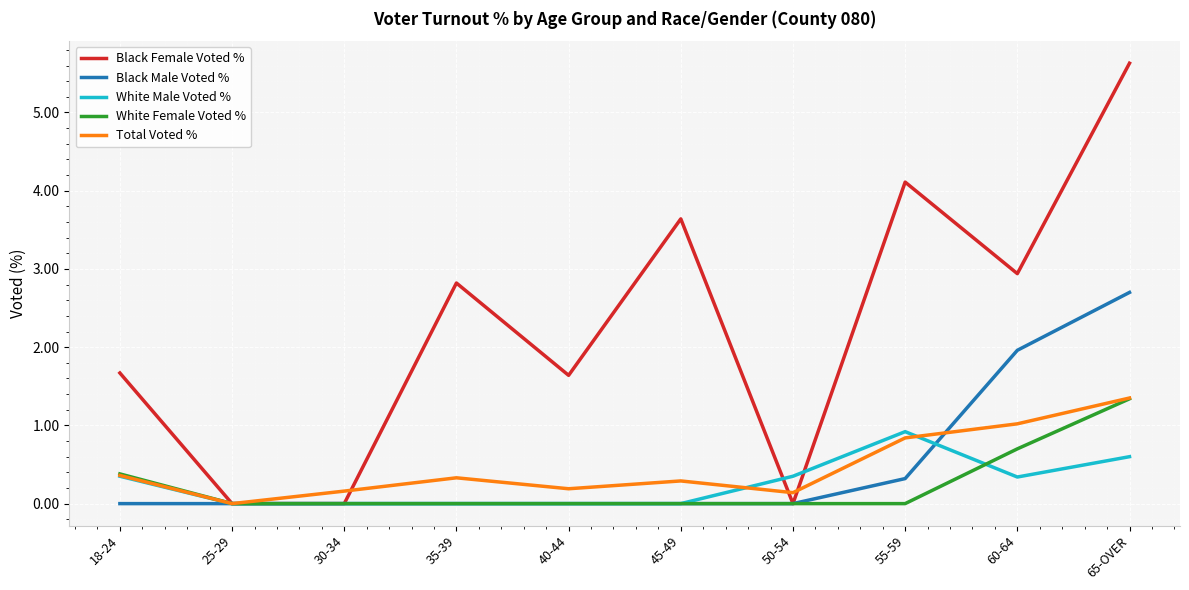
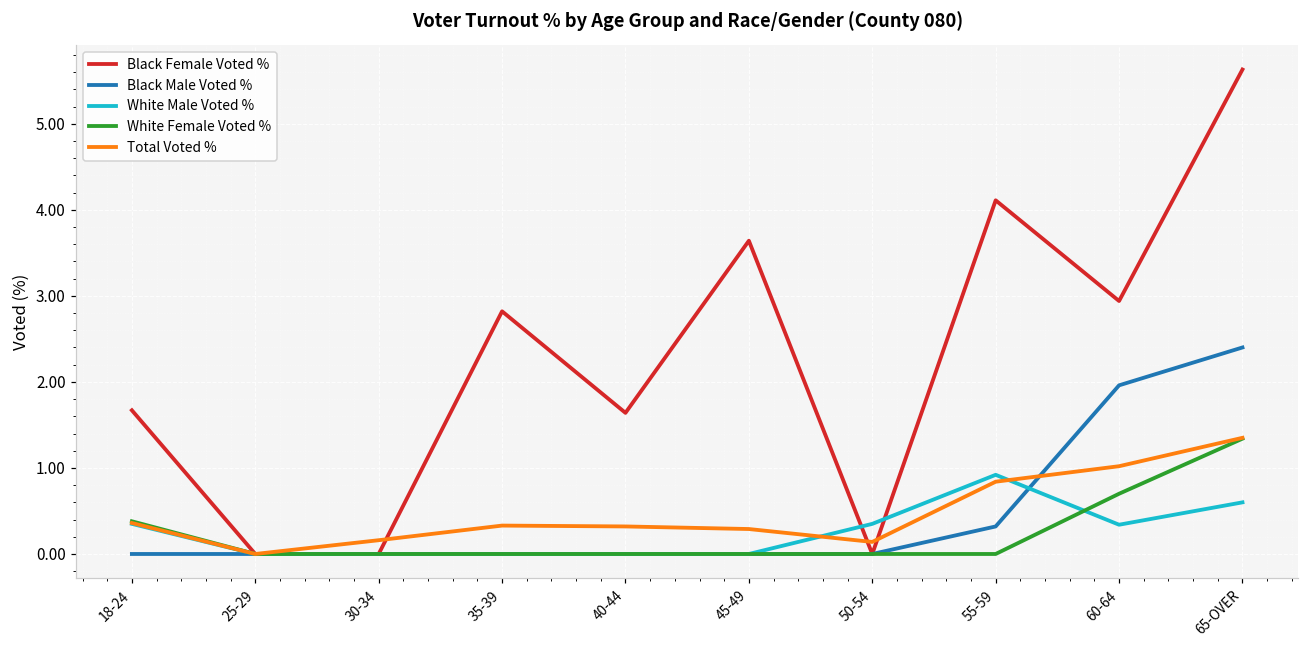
Total Voted %, 40-44: 0.2 -> 0.3
Black Male Voted %, 65-OVER: 2.7 -> 2.4
